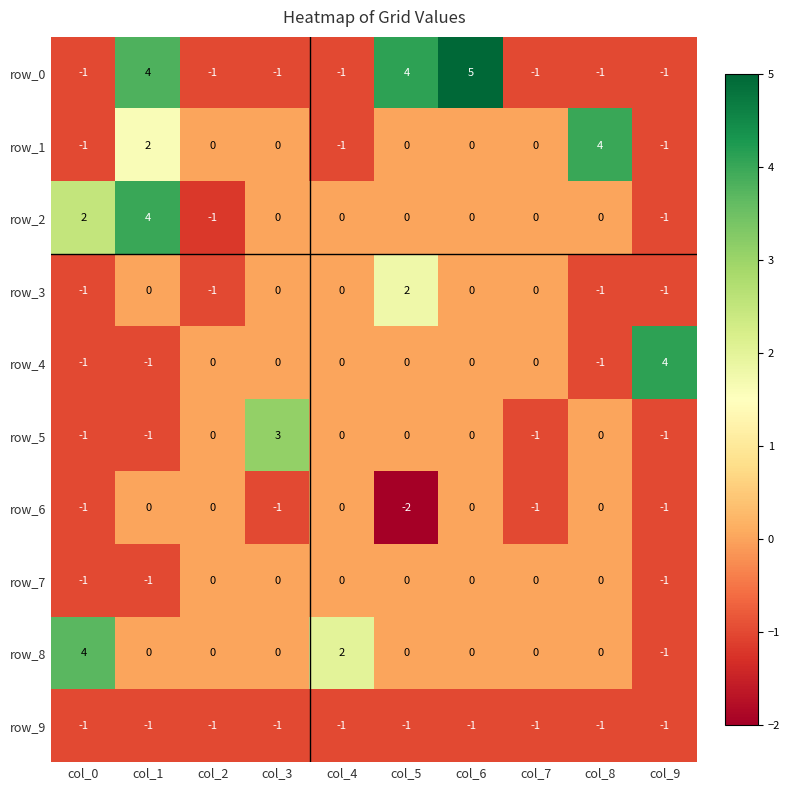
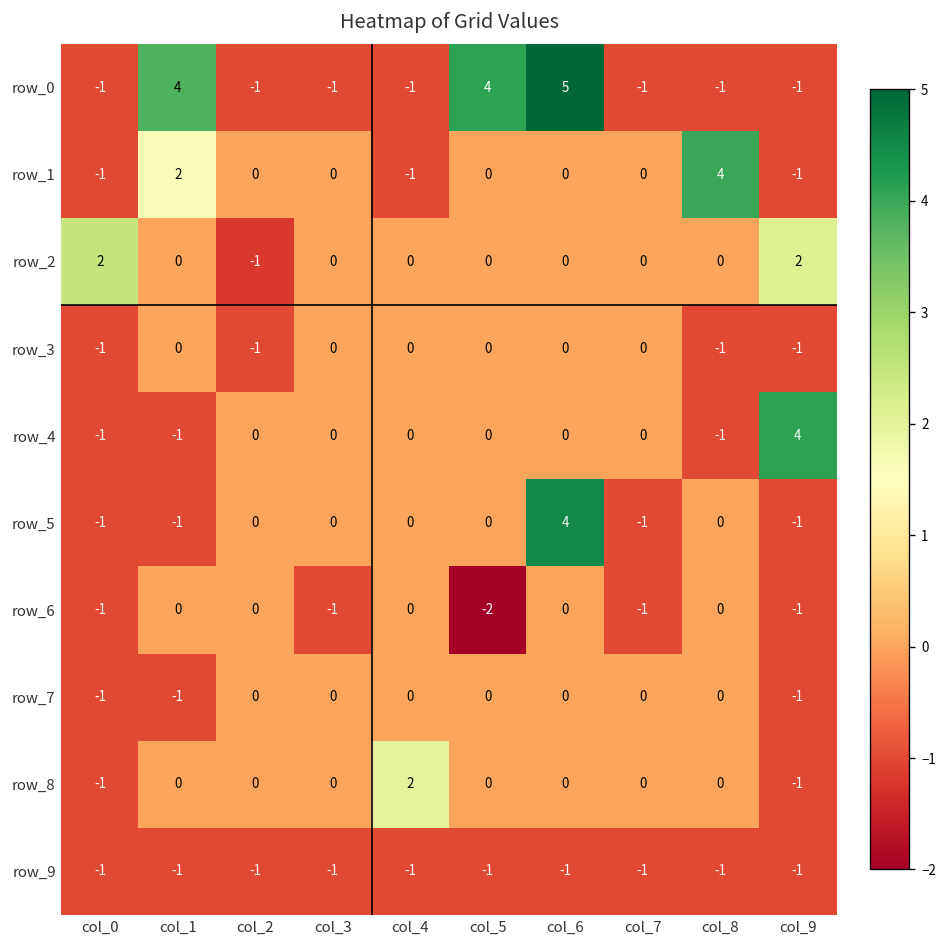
row_2, col_1: 4 -> 0
row_2, col_9: -1 -> 2
row_3, col_5: 2 -> 0
row_5, col_3: 3 -> 0
row_5, col_6: 0 -> 4
row_8, col_0: 4 -> -1
